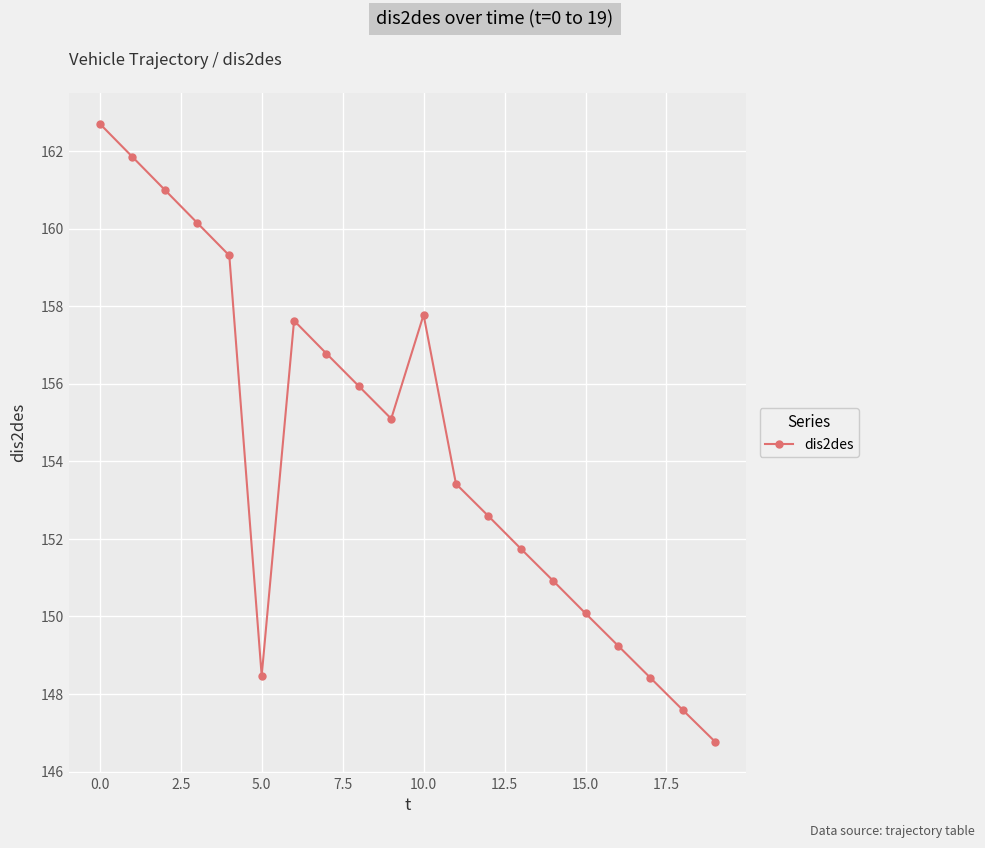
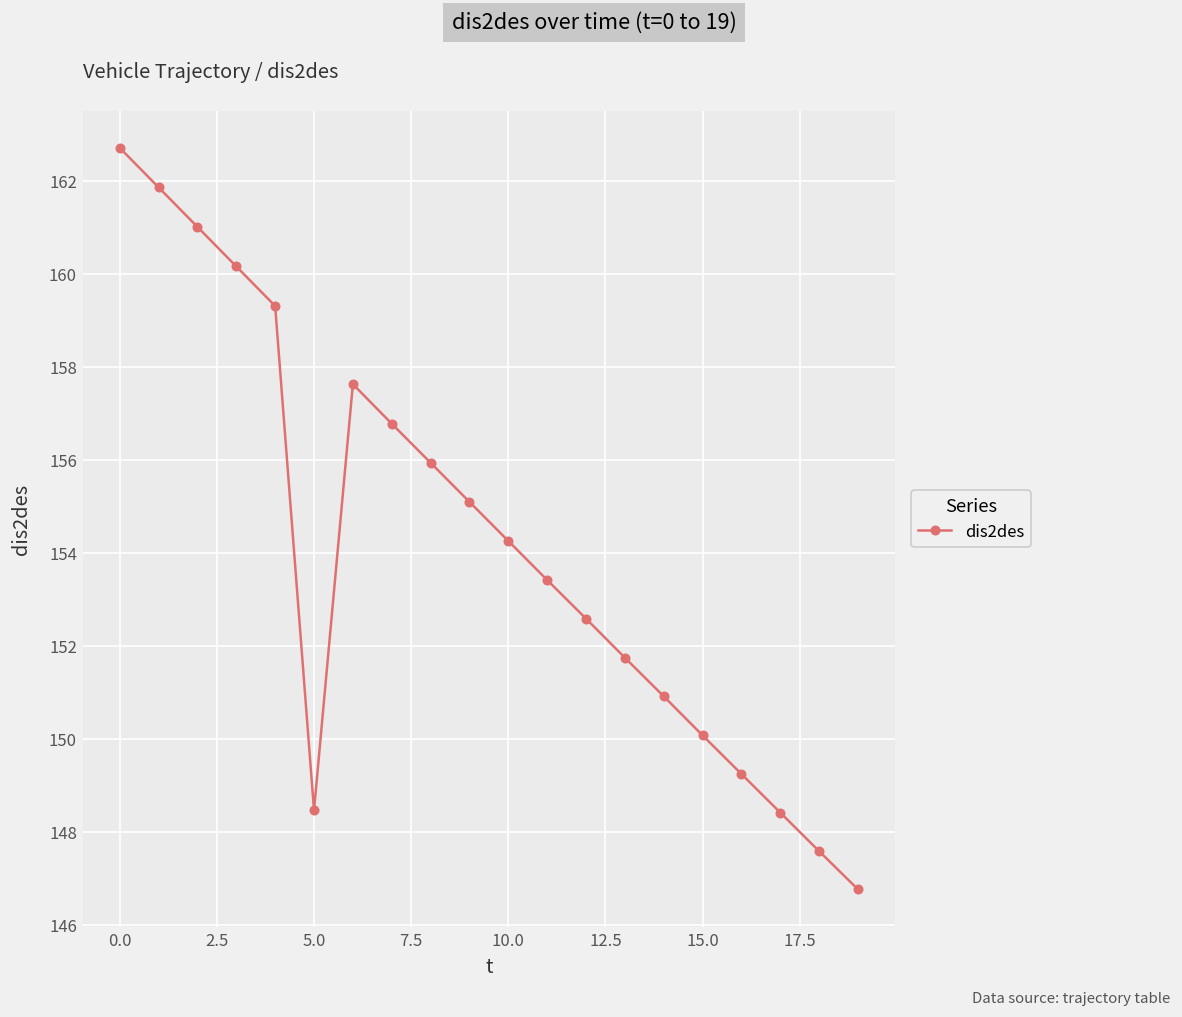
10.0: 157.8 -> 154.3
